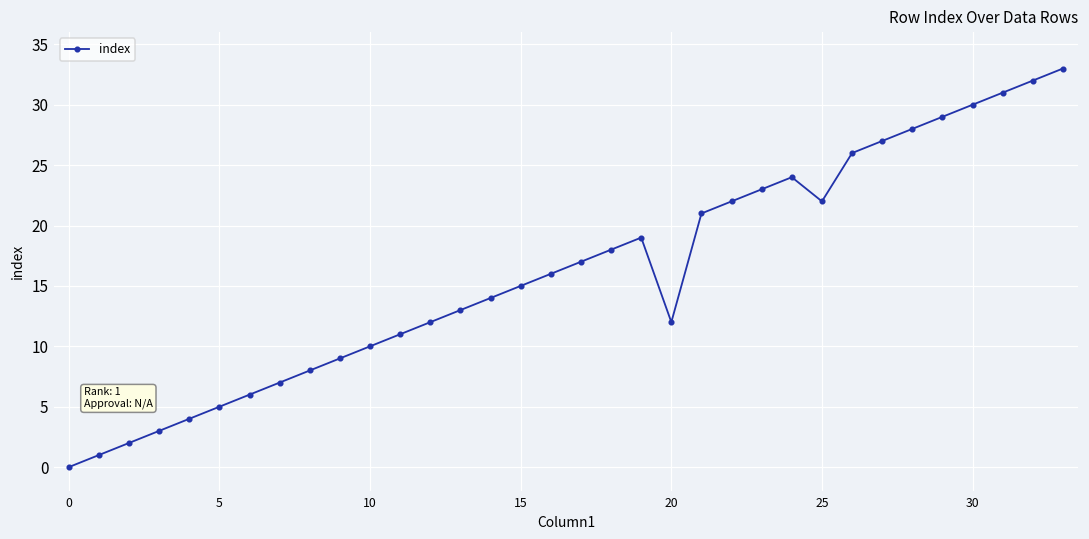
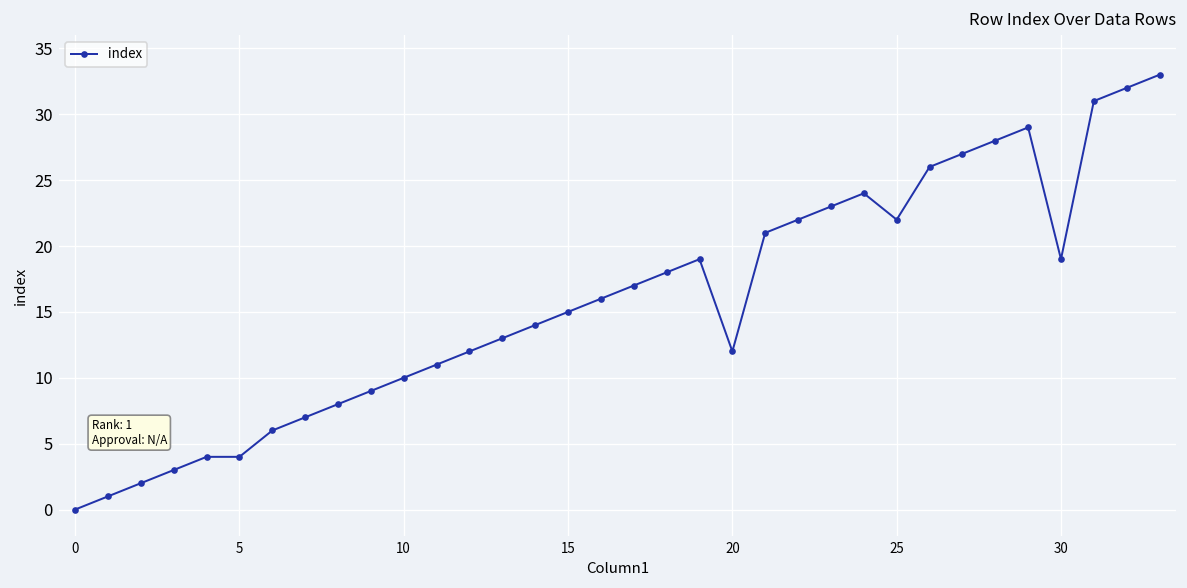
5: 5 -> 4
30: 30 -> 19
